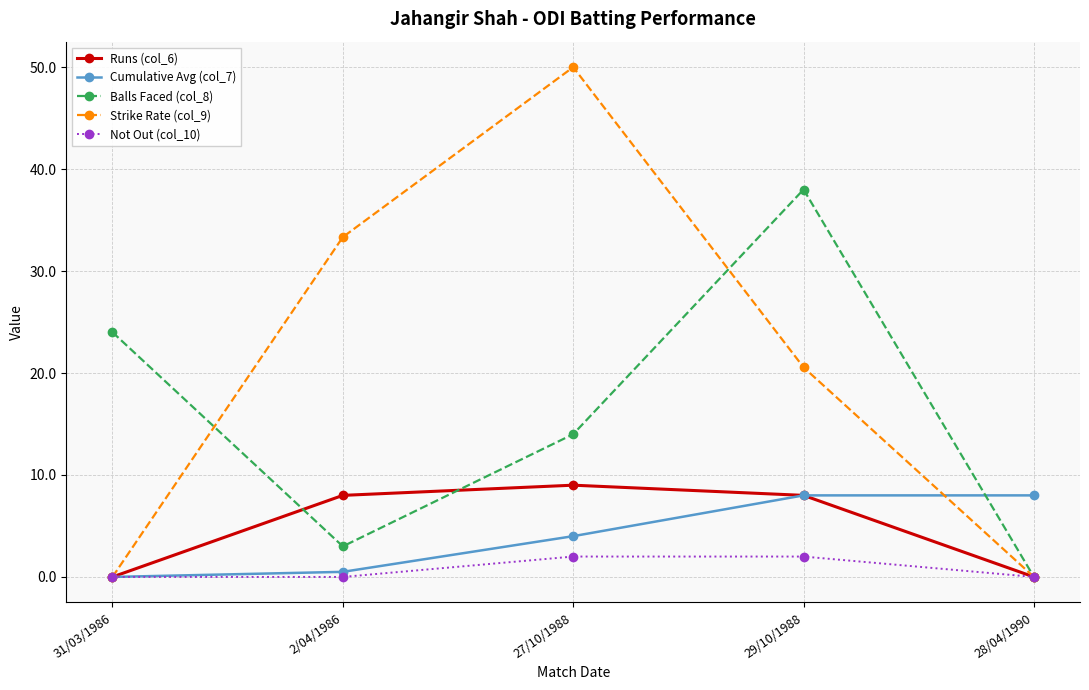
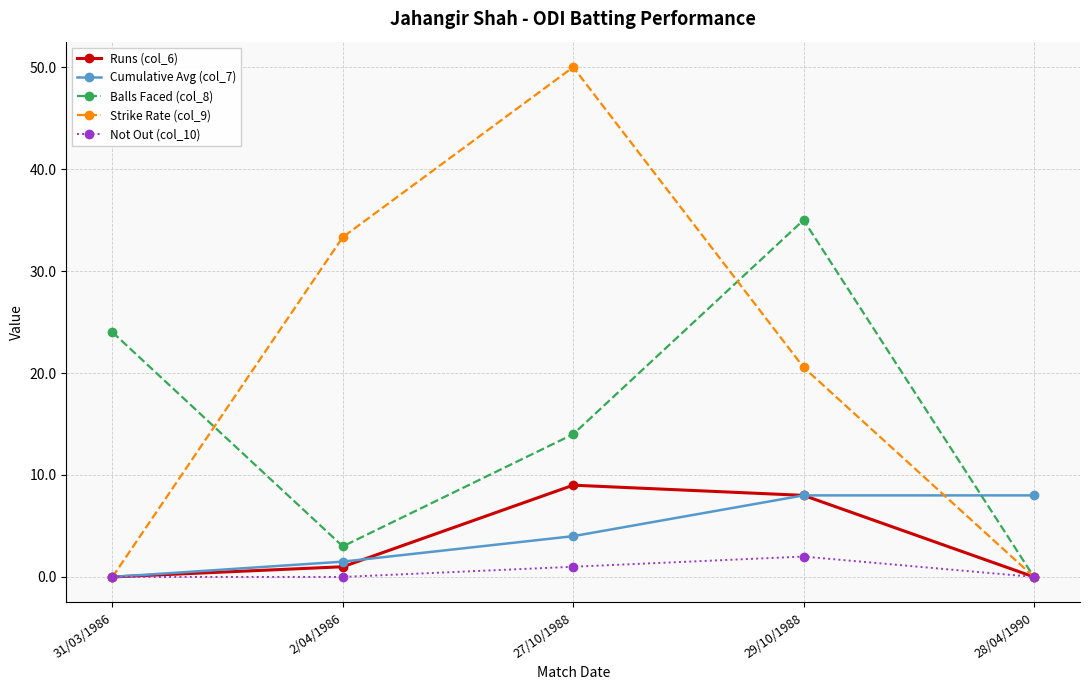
Runs (col_6), 2/04/1986: 8 -> 1
Cumulative Avg (col_7), 2/04/1986: 0.5 -> 1.5
Not Out (col_10), 27/10/1988: 2 -> 1
Balls Faced (col_8), 29/10/1988: 38 -> 35
